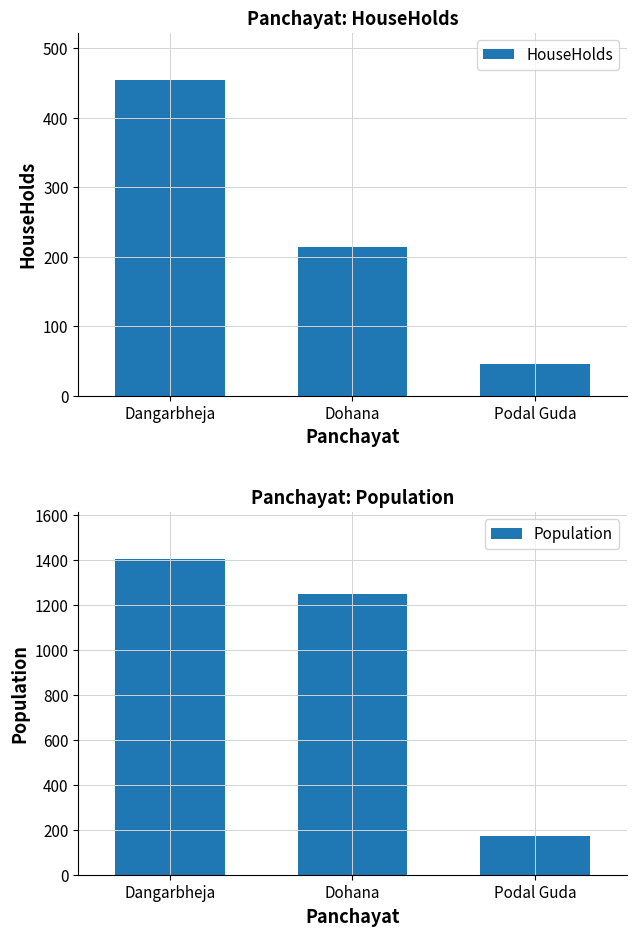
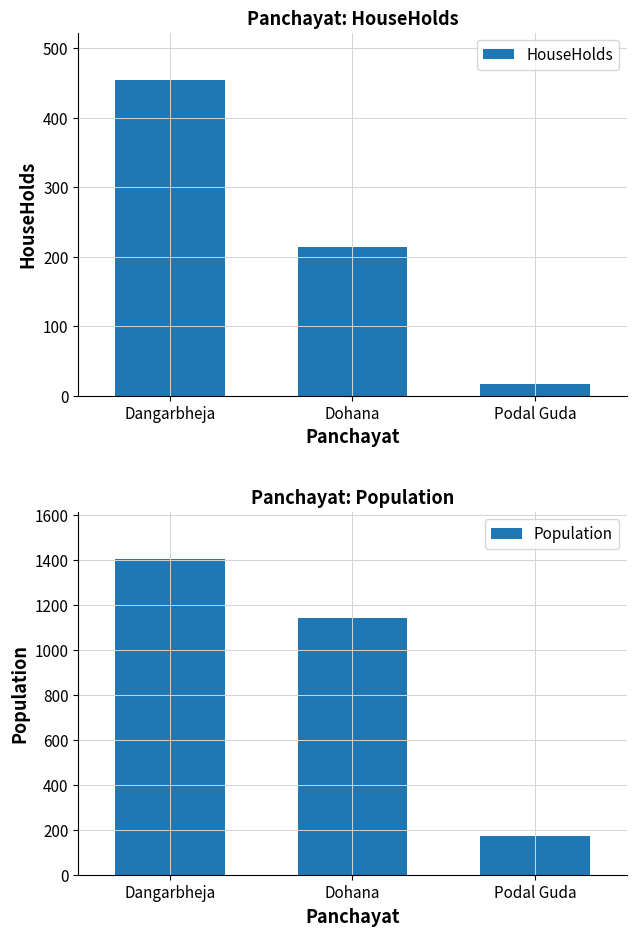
Panchayat: HouseHolds, Podal Guda: 50 -> 20
Panchayat: Population, Dohana: 1250 -> 1140
